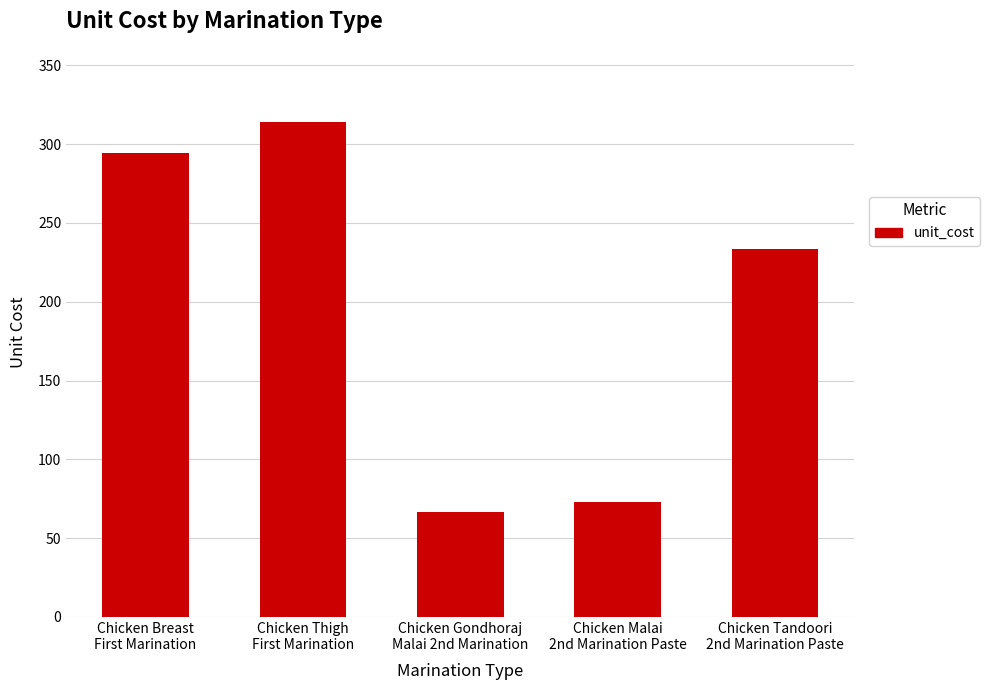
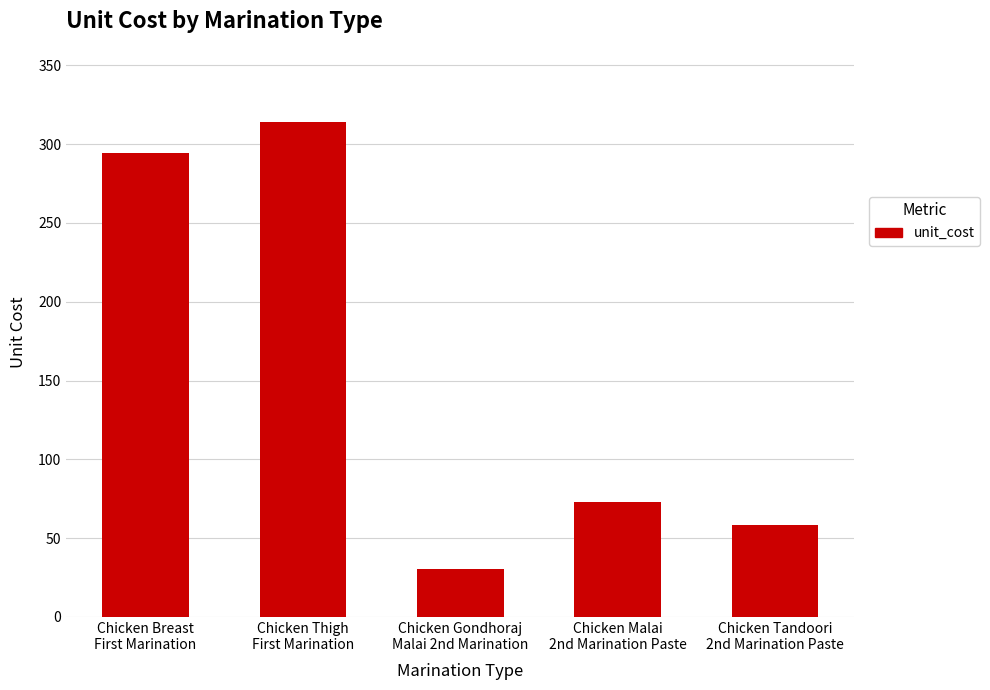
Chicken Gondhoraj Malai 2nd Marination: 66 -> 30
Chicken Tandoori 2nd Marination Paste: 233 -> 58
